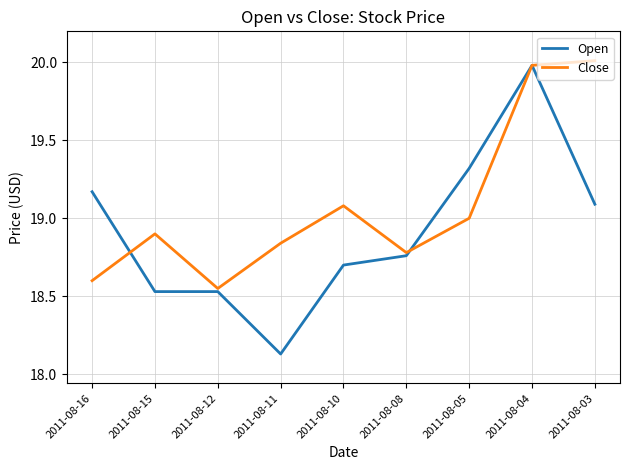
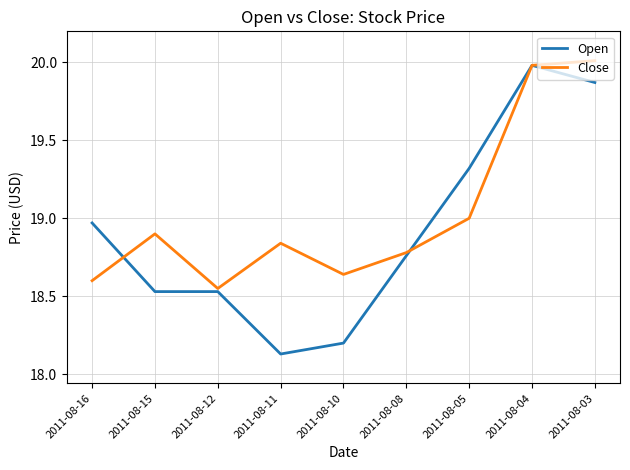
Open, 2011-08-16: 19.17 -> 18.97
Open, 2011-08-10: 18.7 -> 18.2
Close, 2011-08-10: 19.08 -> 18.64
Open, 2011-08-03: 19.09 -> 19.87
